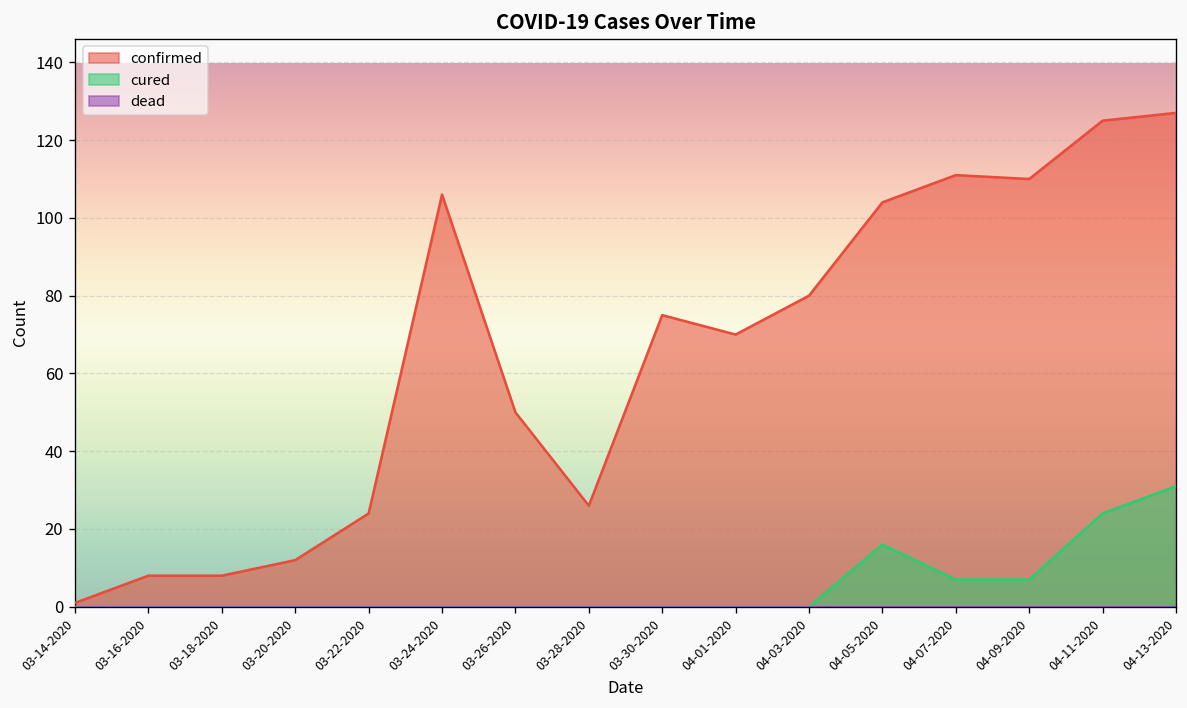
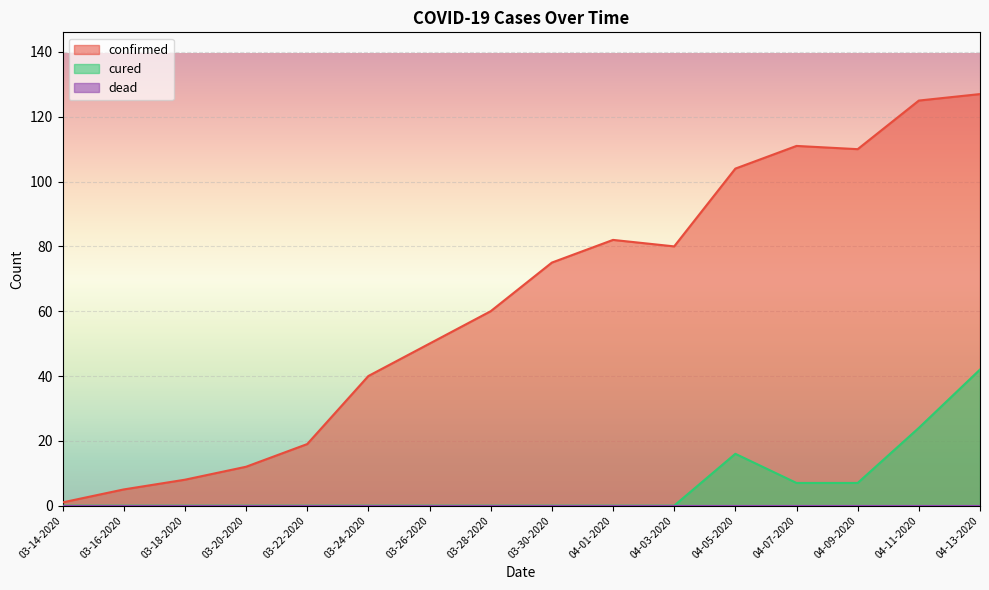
confirmed, 03-16-2020: 8 -> 5
confirmed, 03-22-2020: 24 -> 19
confirmed, 03-24-2020: 106 -> 40
confirmed, 03-28-2020: 26 -> 60
confirmed, 04-01-2020: 70 -> 82
cured, 04-13-2020: 31 -> 42
